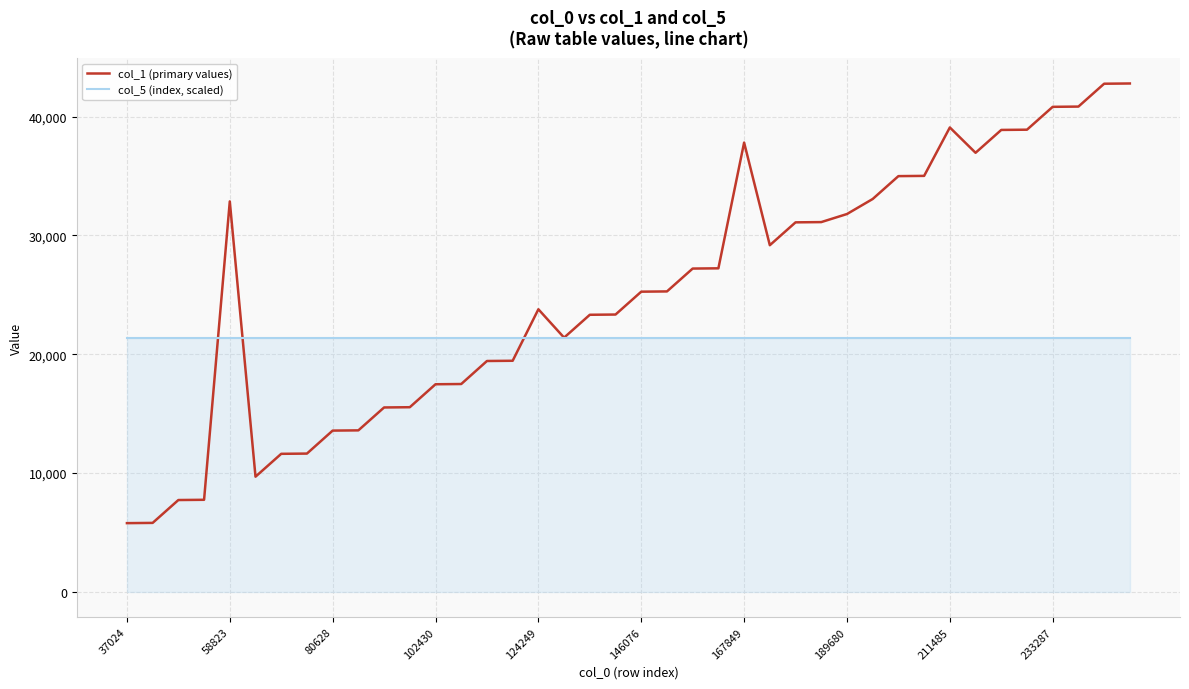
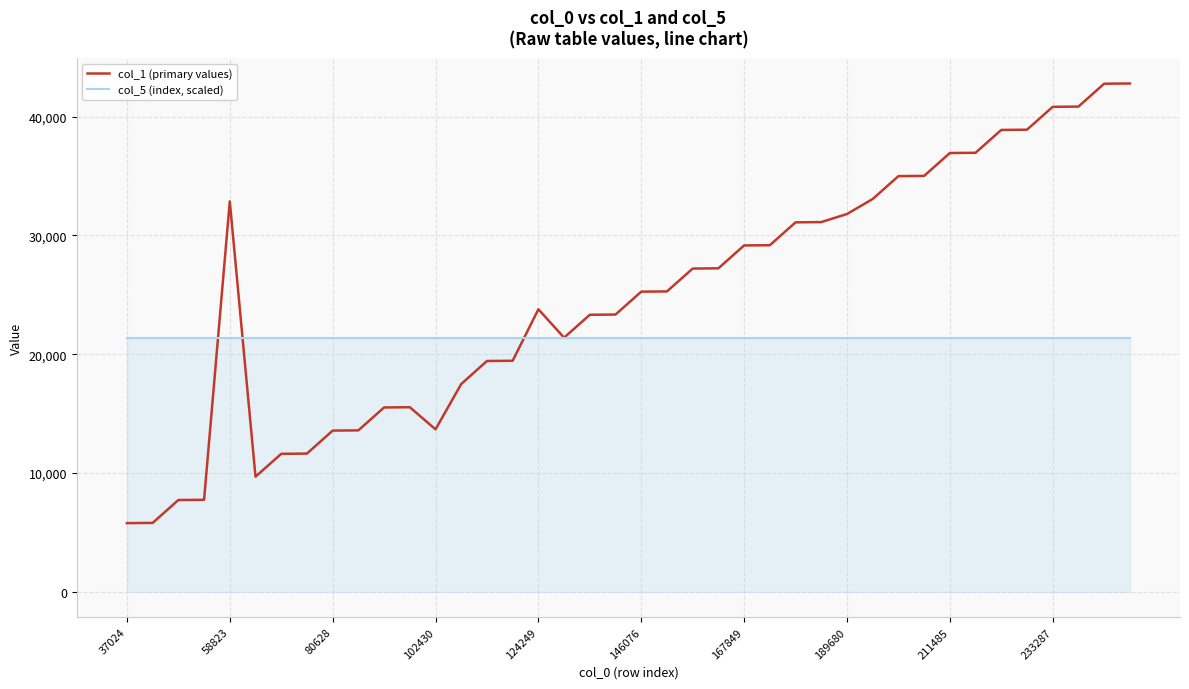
col_1 (primary values), 102430: 17,500 -> 13,700
col_1 (primary values), 167849: 37,800 -> 29,200
col_1 (primary values), 211485: 39,100 -> 36,900
